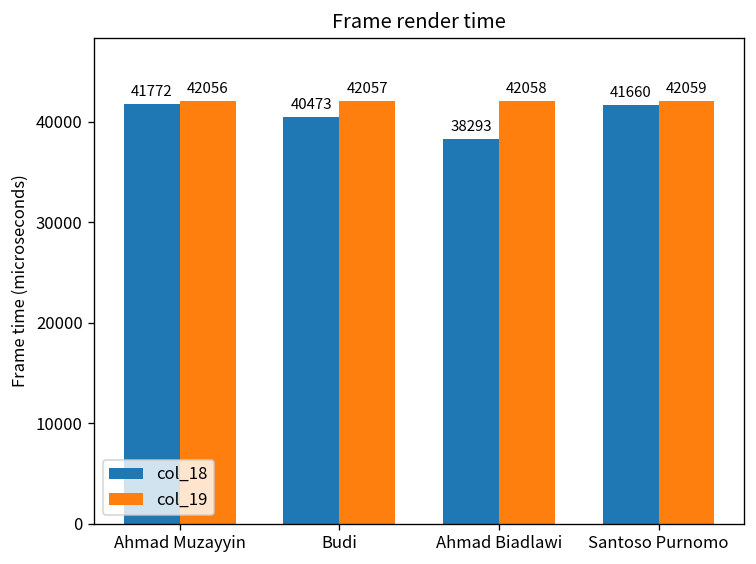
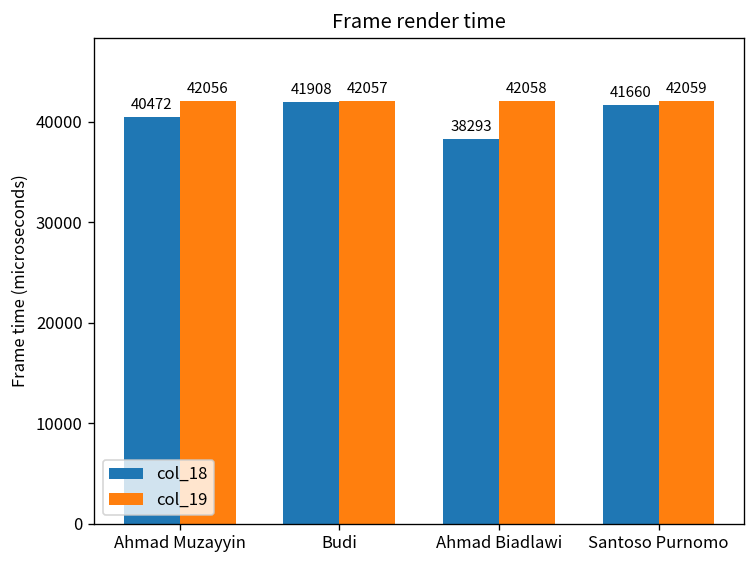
col_18, Ahmad Muzayyin: 41772 -> 40472
col_18, Budi: 40473 -> 41908
